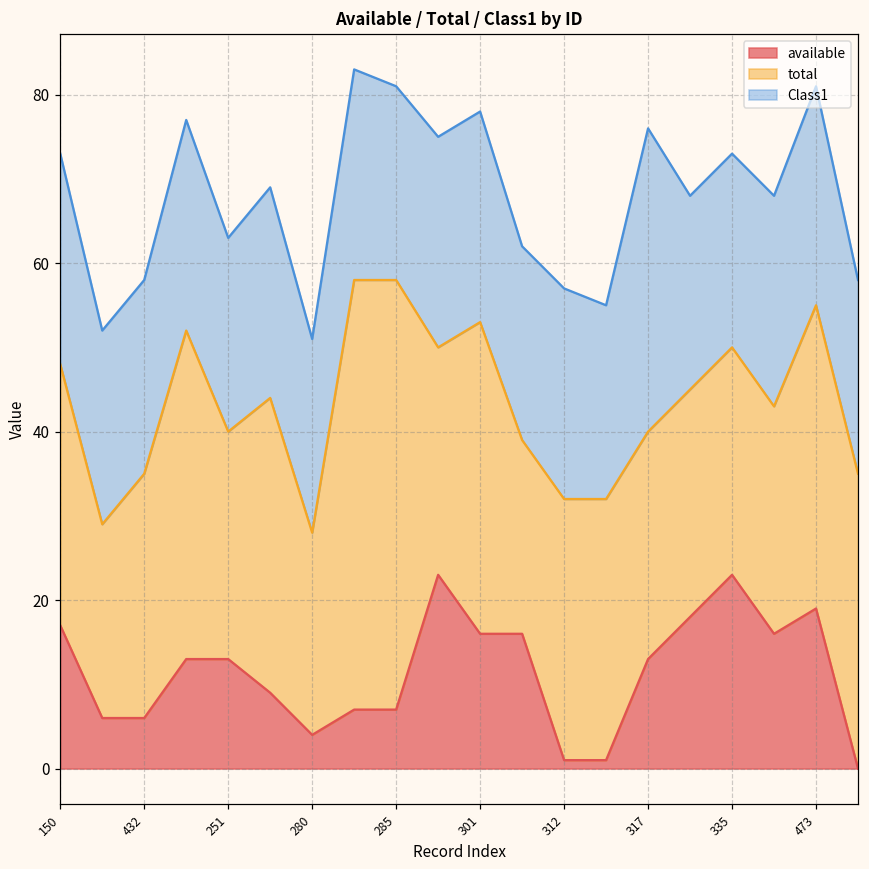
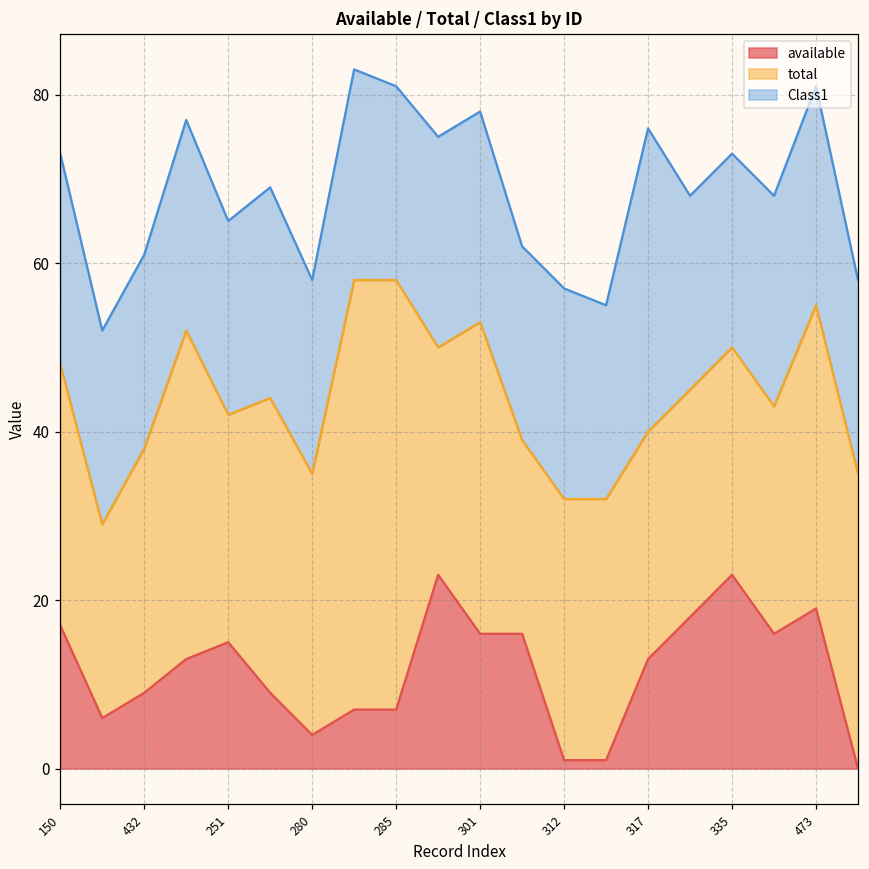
available, 432: 6 -> 9
available, 251: 13 -> 15
total, 280: 24 -> 31
